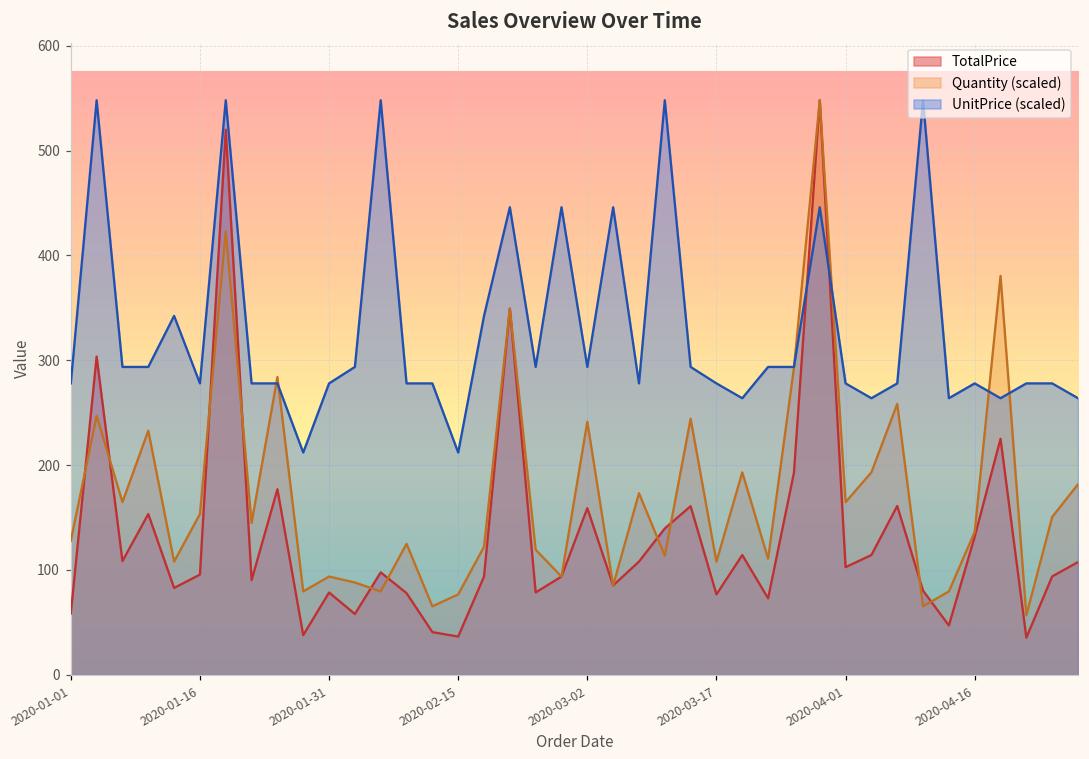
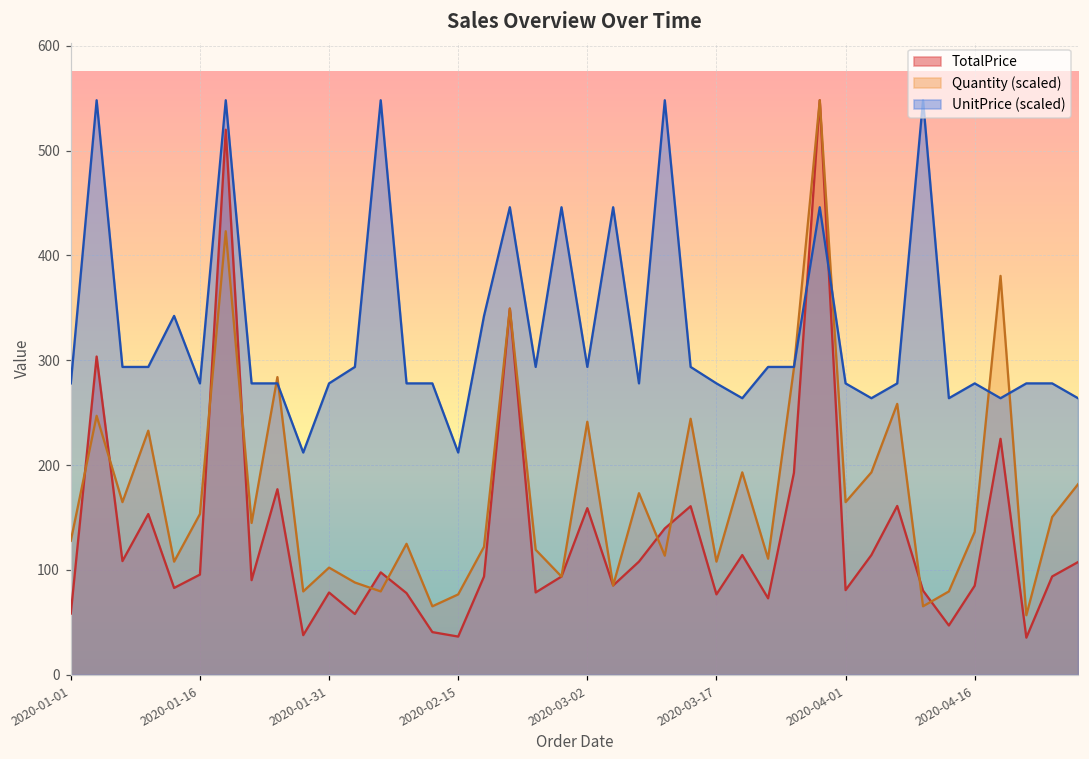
Quantity (scaled), 2020-01-31: 90 -> 100
TotalPrice, 2020-04-01: 100 -> 80
TotalPrice, 2020-04-16: 130 -> 80
